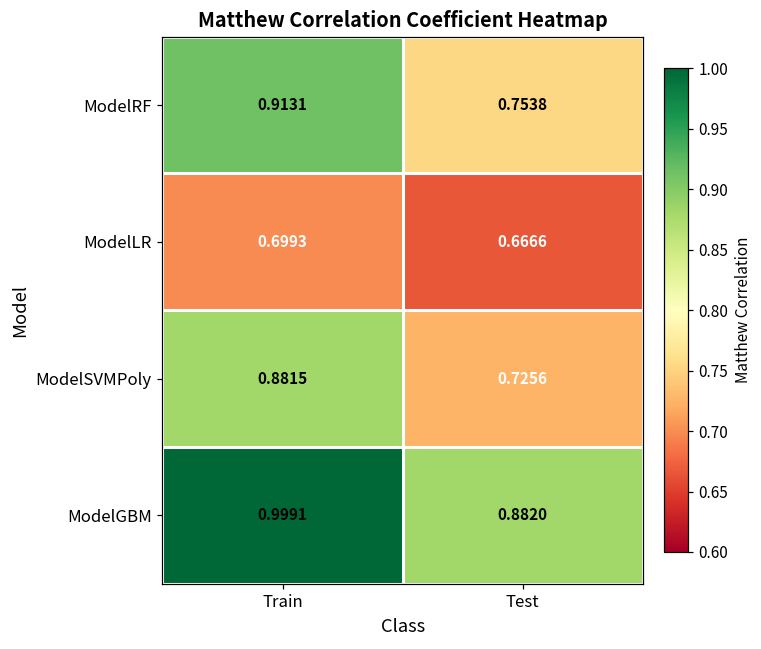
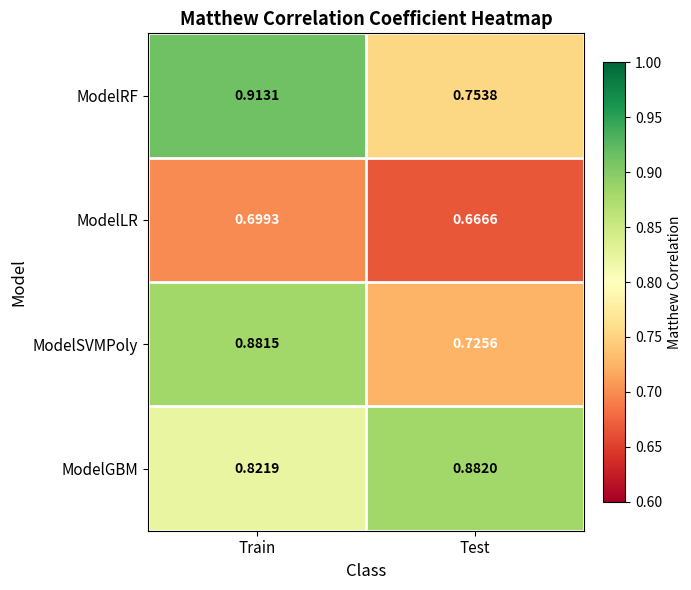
ModelGBM, Train: 0.9991 -> 0.8219
